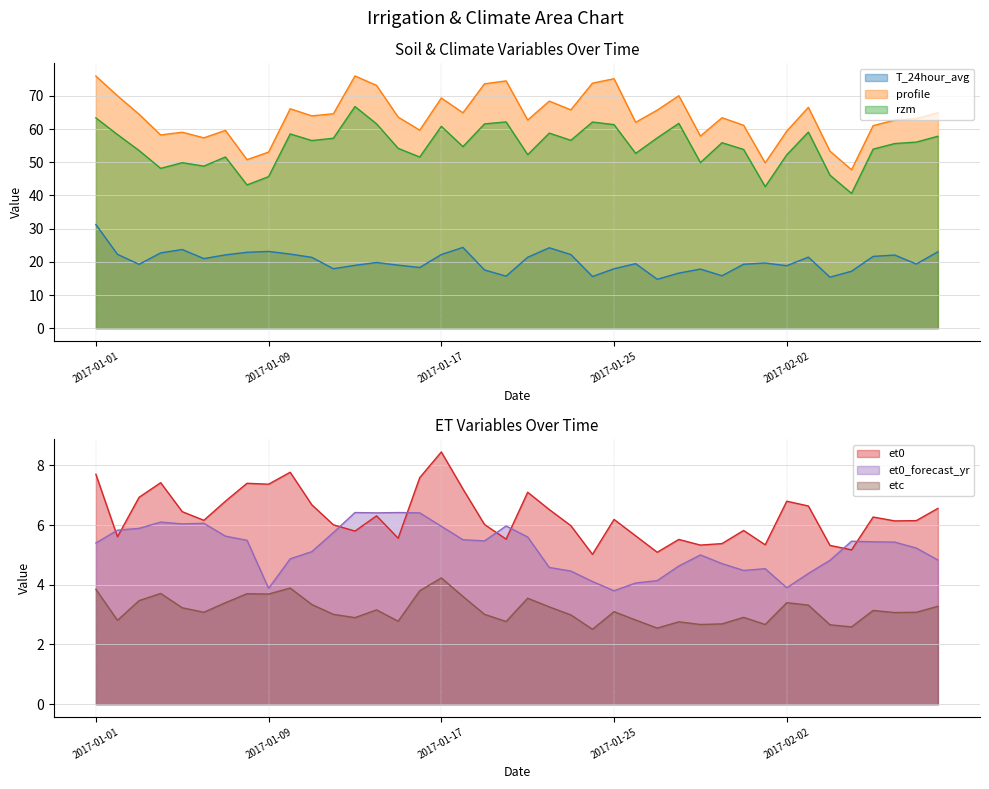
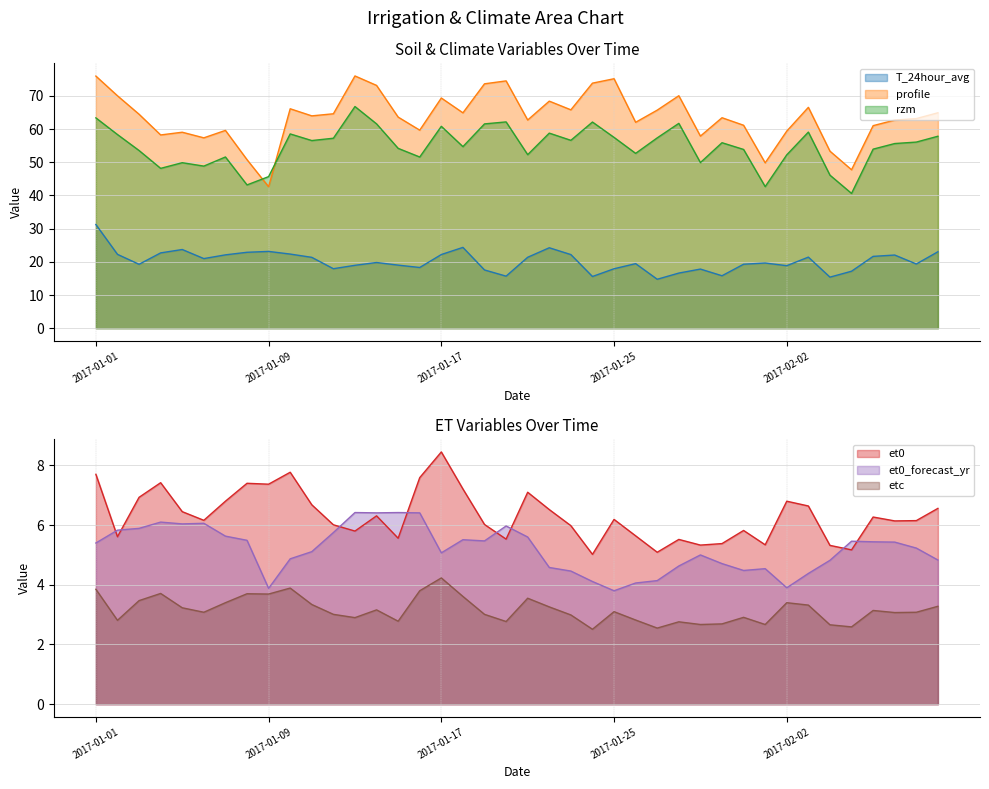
Soil & Climate Variables Over Time, profile, 2017-01-09: 53 -> 43
Soil & Climate Variables Over Time, rzm, 2017-01-25: 61 -> 58
ET Variables Over Time, et0_forecast_yr, 2017-01-17: 6.0 -> 5.1
